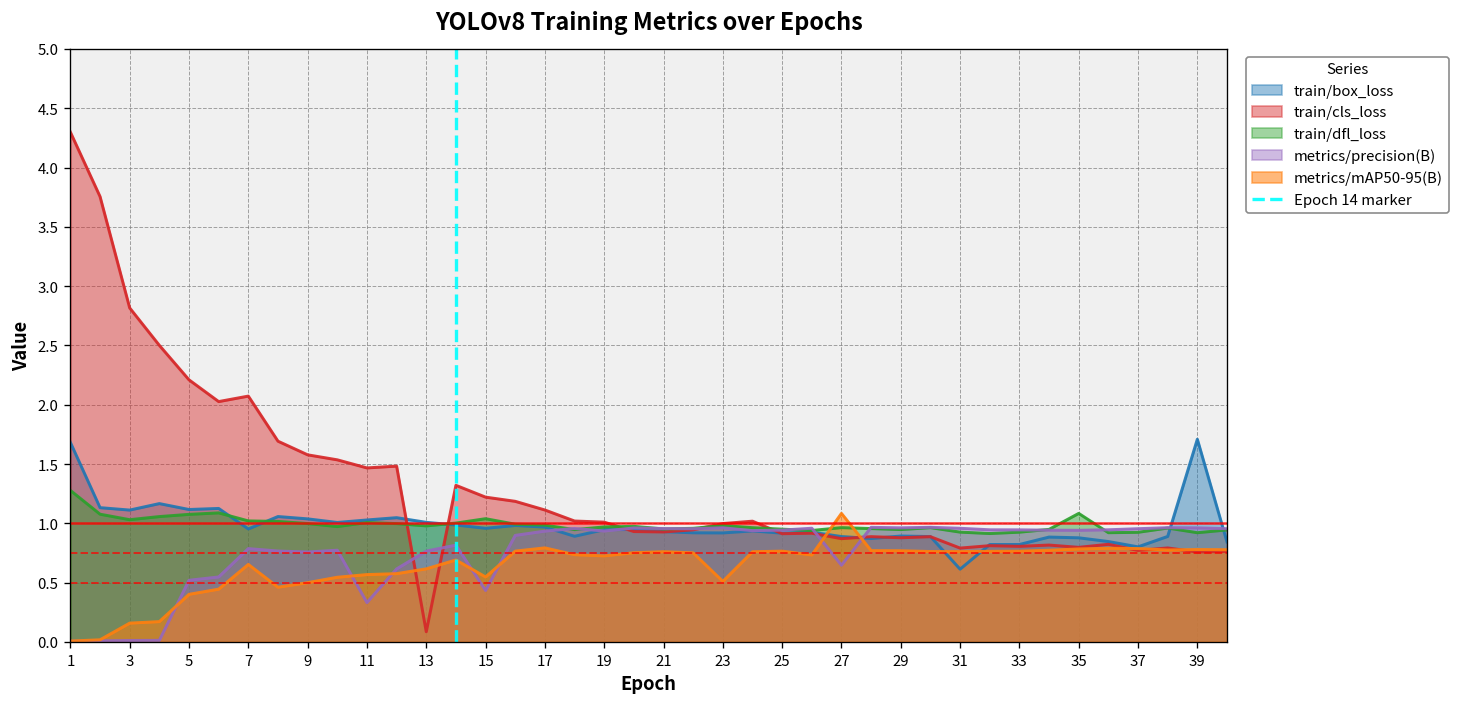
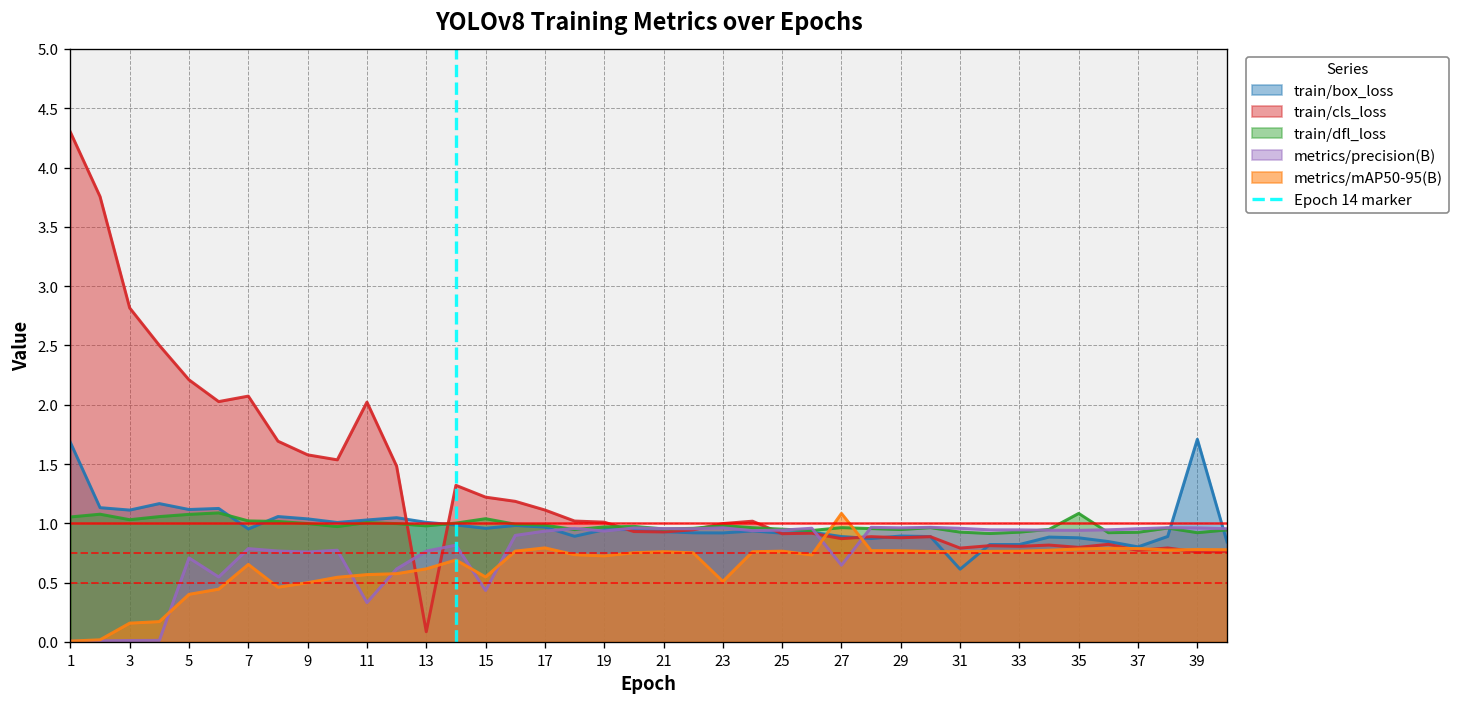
train/dfl_loss, 1: 1.3 -> 1.1
metrics/precision(B), 5: 0.5 -> 0.7
train/cls_loss, 11: 1.5 -> 2.0
